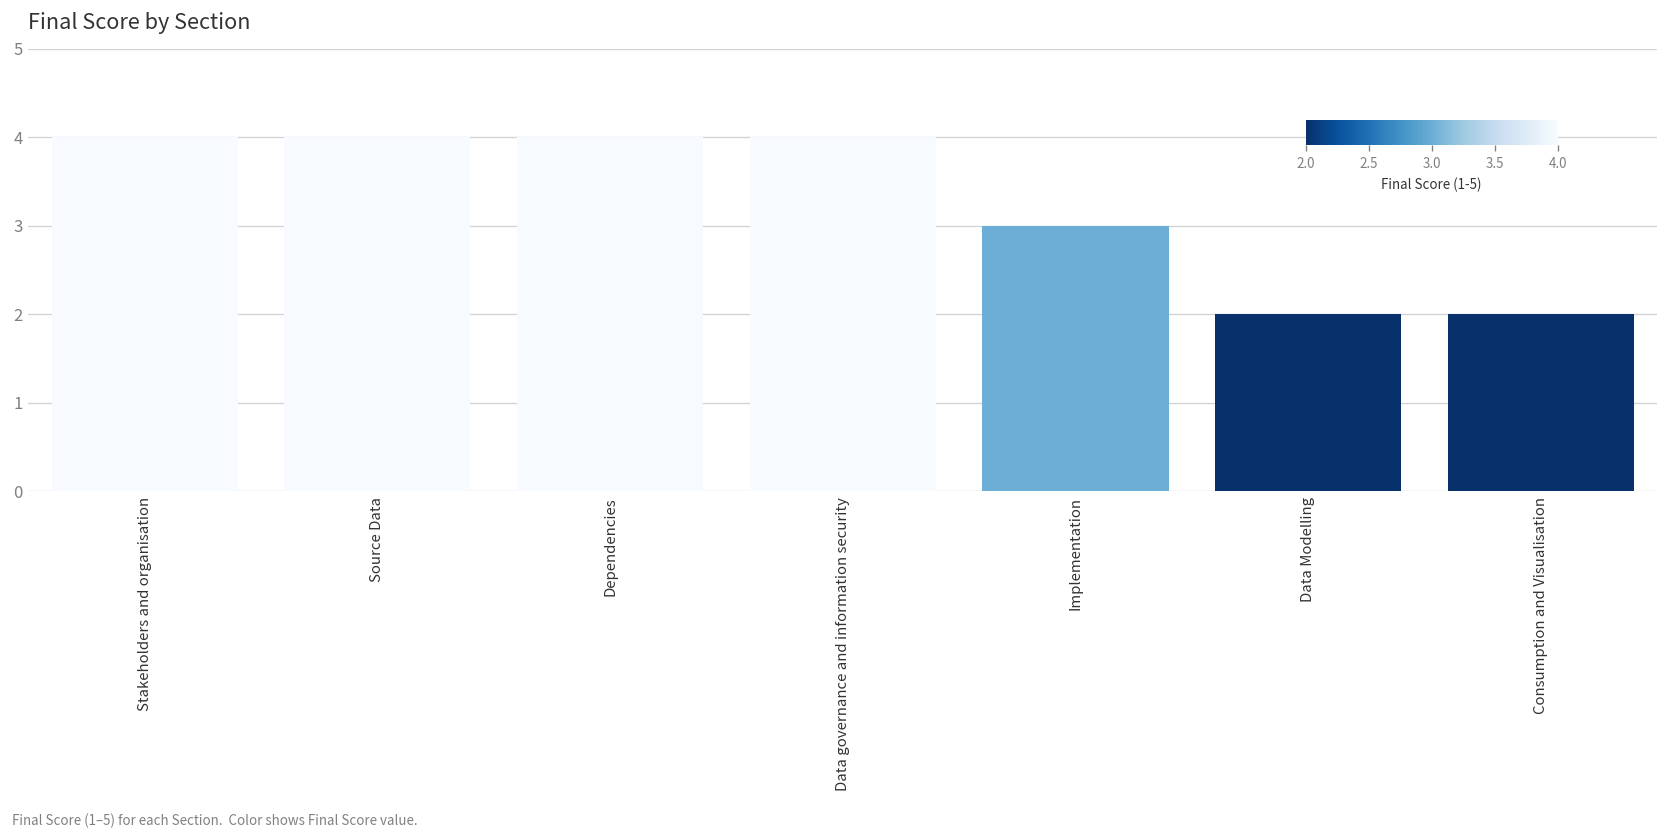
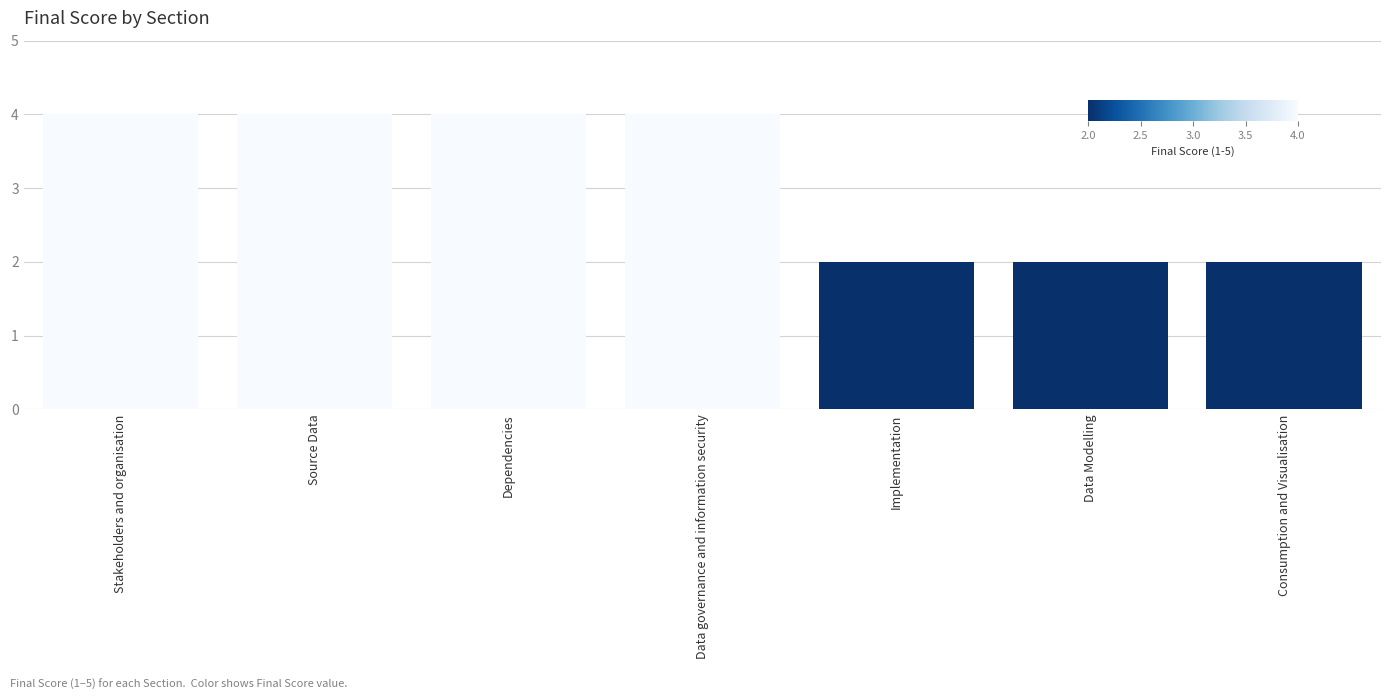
Implementation: 3 -> 2
